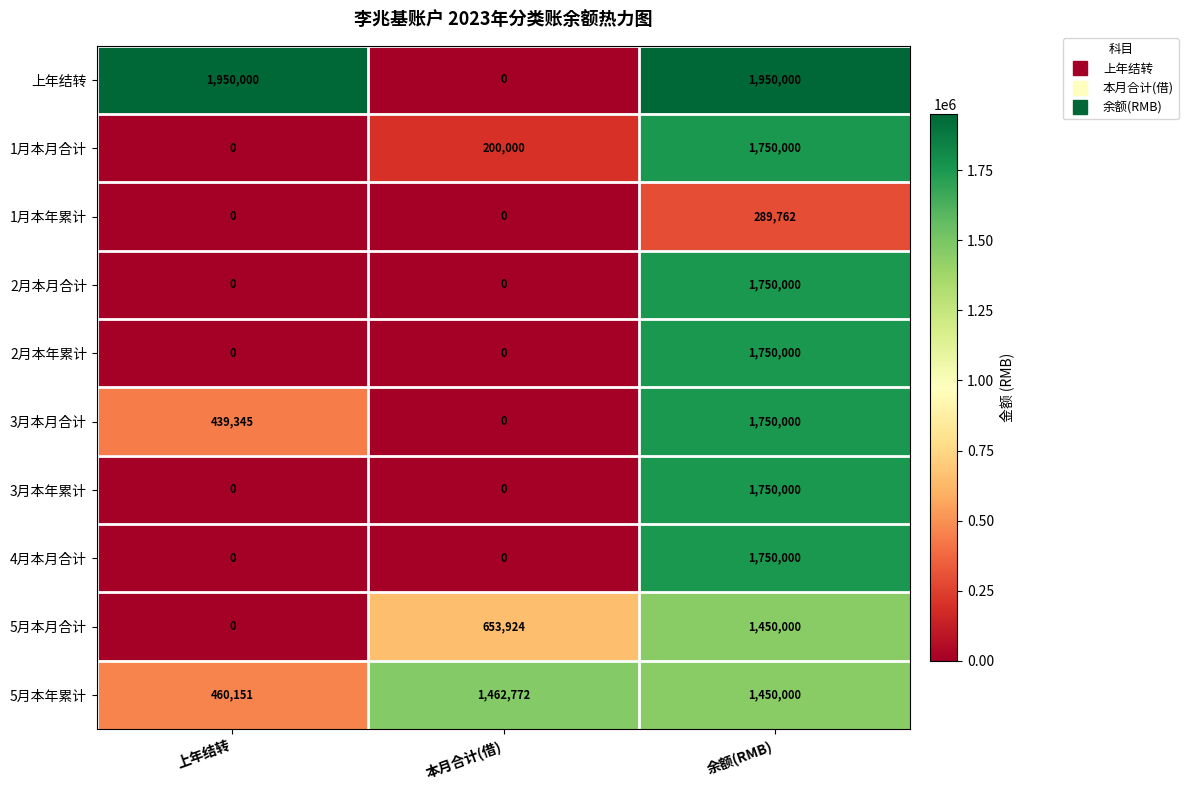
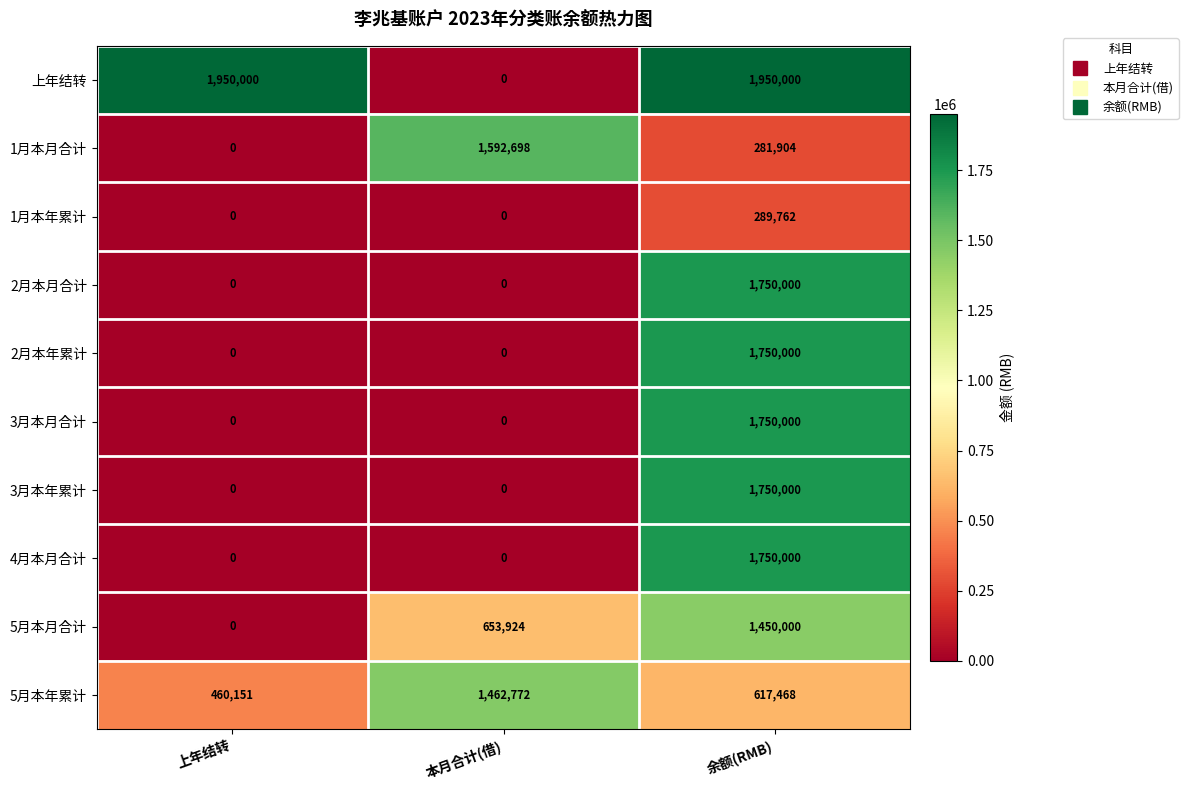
1月本月合计, 本月合计(借): 200,000 -> 1,592,698
1月本月合计, 余额(RMB): 1,750,000 -> 281,904
3月本月合计, 上年结转: 439,345 -> 0
5月本年累计, 余额(RMB): 1,450,000 -> 617,468
